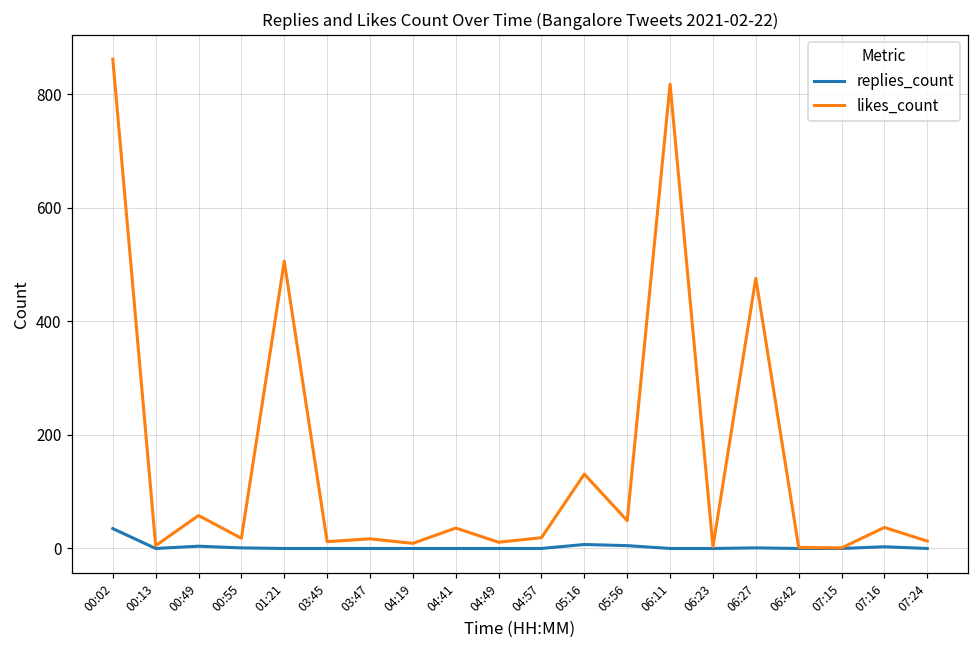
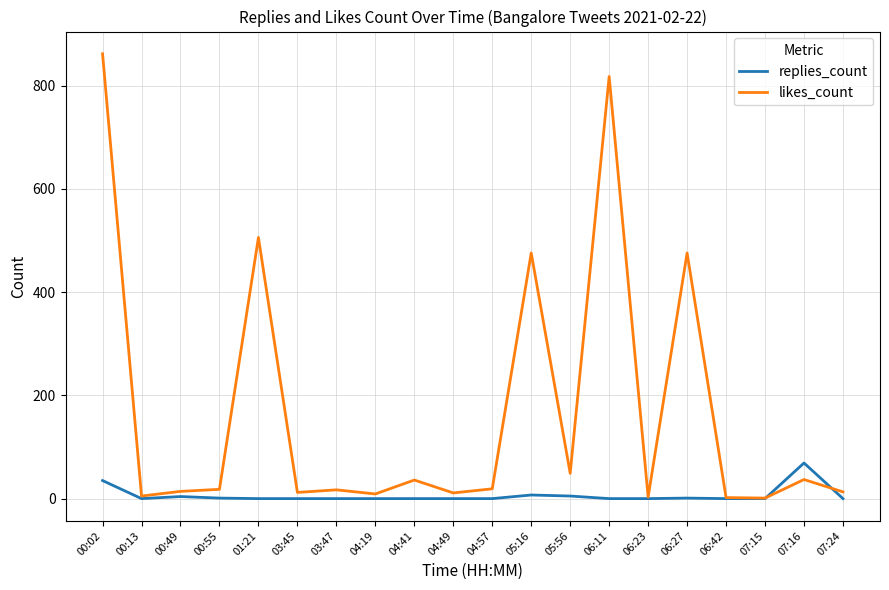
likes_count, 00:49: 60 -> 10
likes_count, 05:16: 130 -> 480
replies_count, 07:16: 0 -> 70
